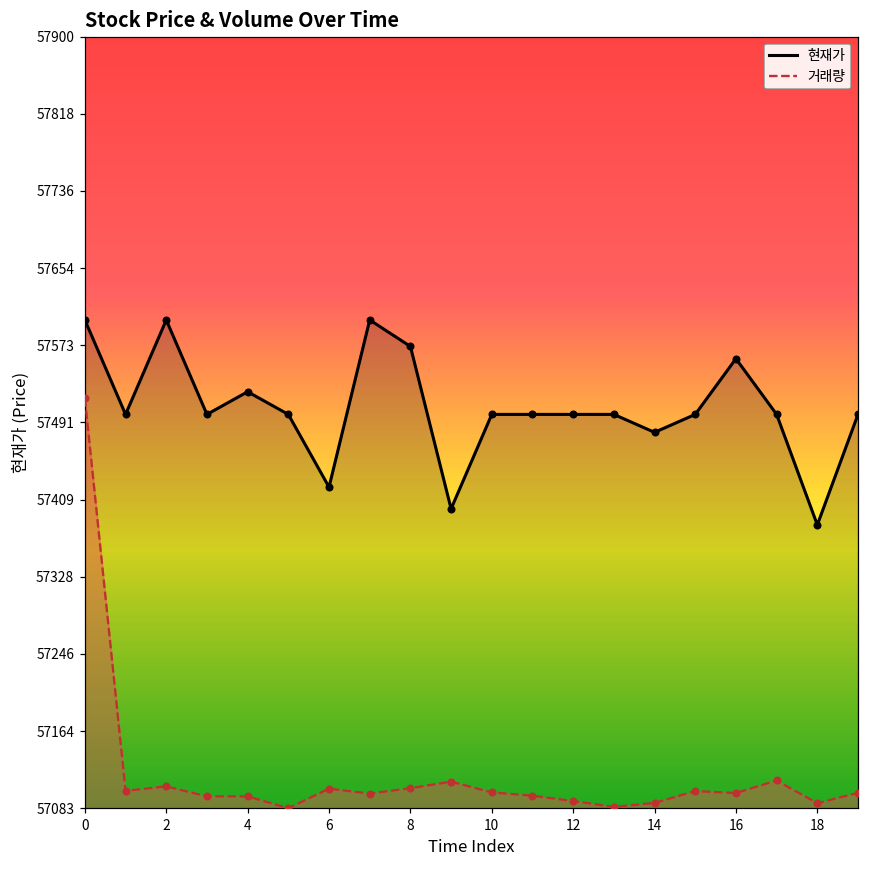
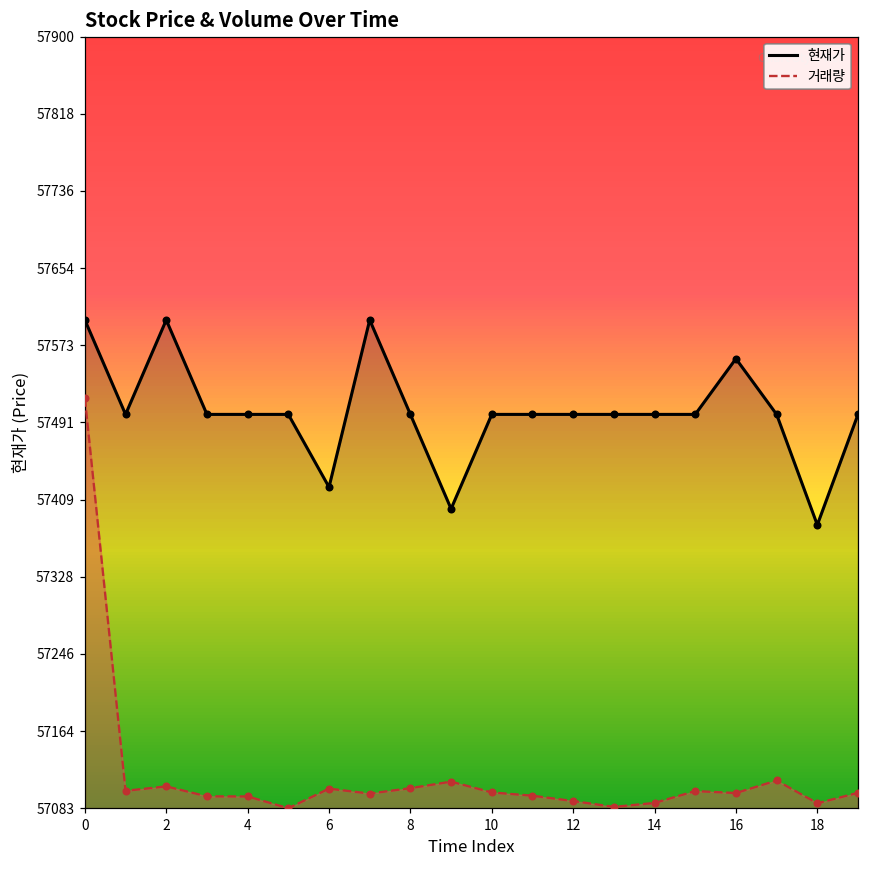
현재가, 4: 57520 -> 57500
현재가, 8: 57570 -> 57500
현재가, 14: 57480 -> 57500
